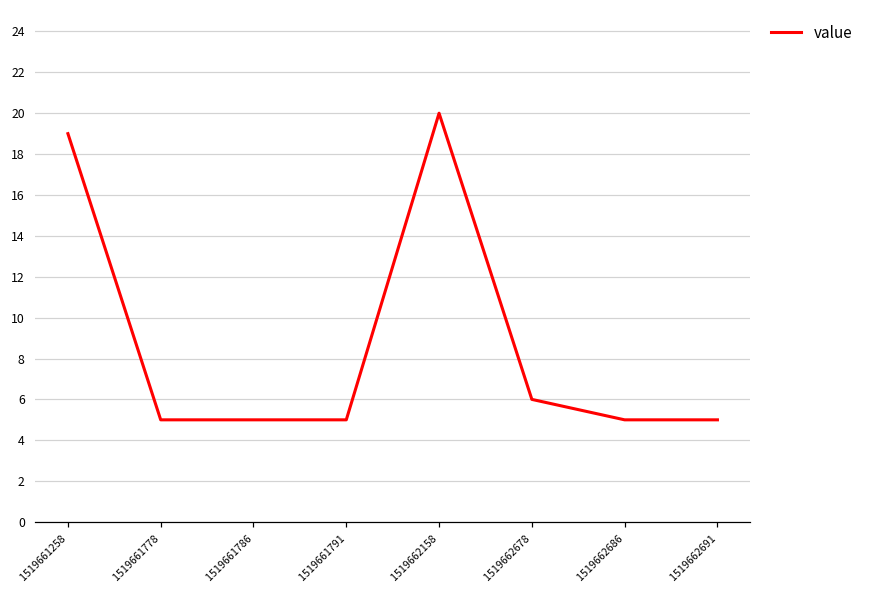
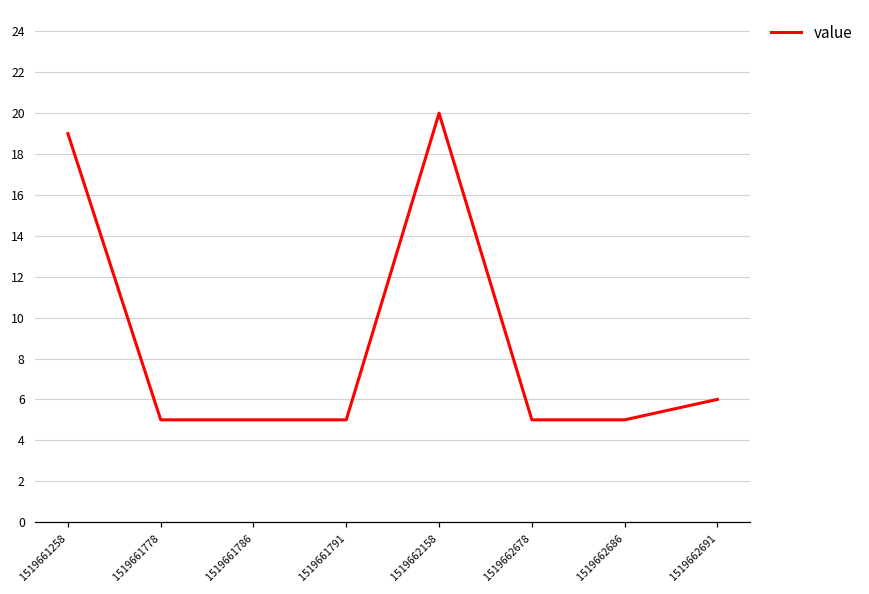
1519662678: 6 -> 5
1519662691: 5 -> 6
